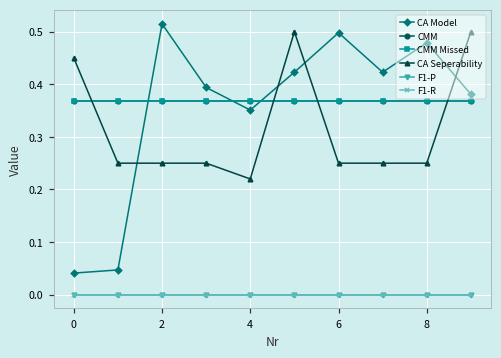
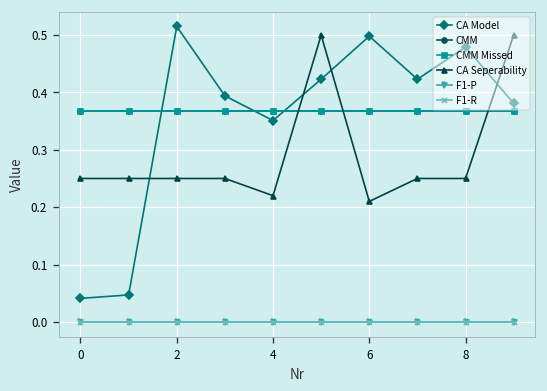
CA Seperability, 0: 0.45 -> 0.25
CA Seperability, 6: 0.25 -> 0.21
